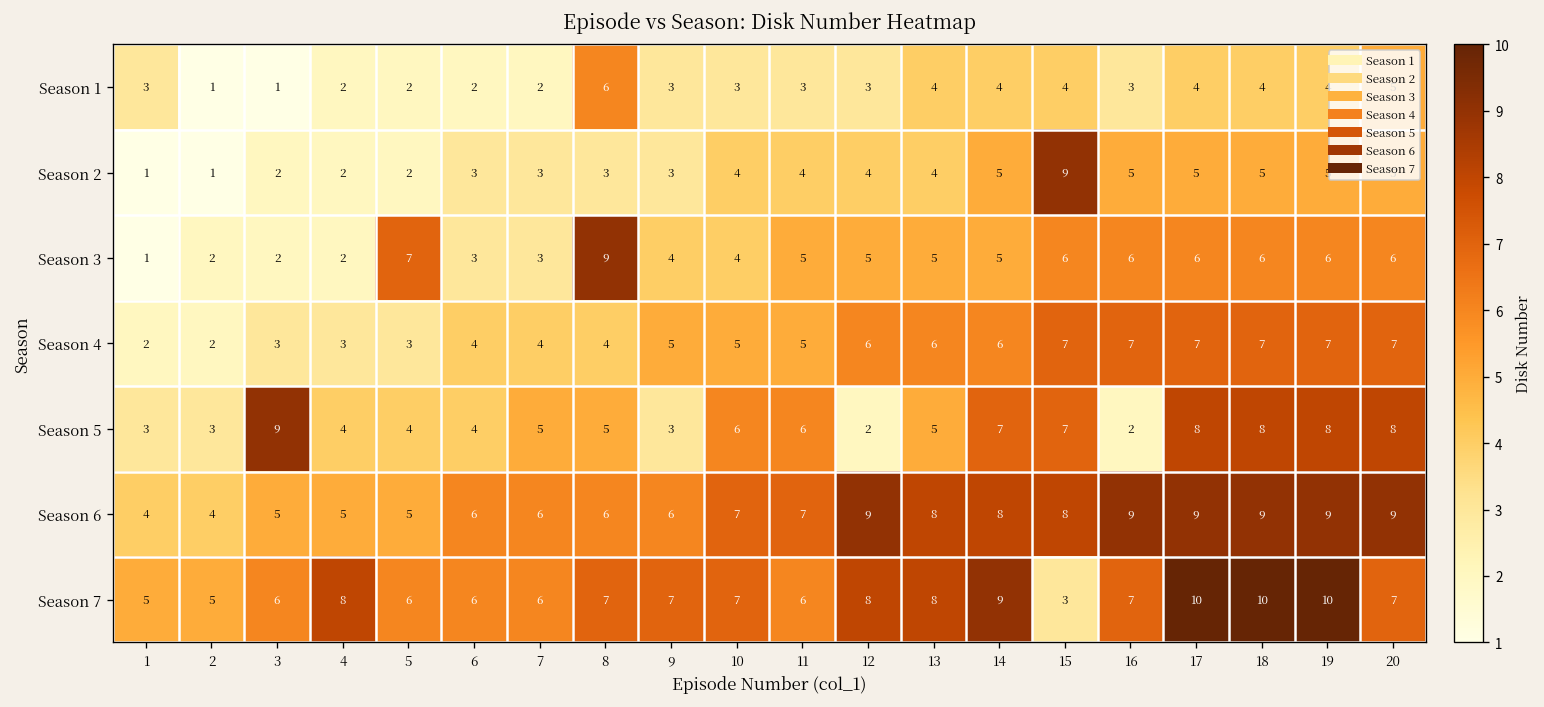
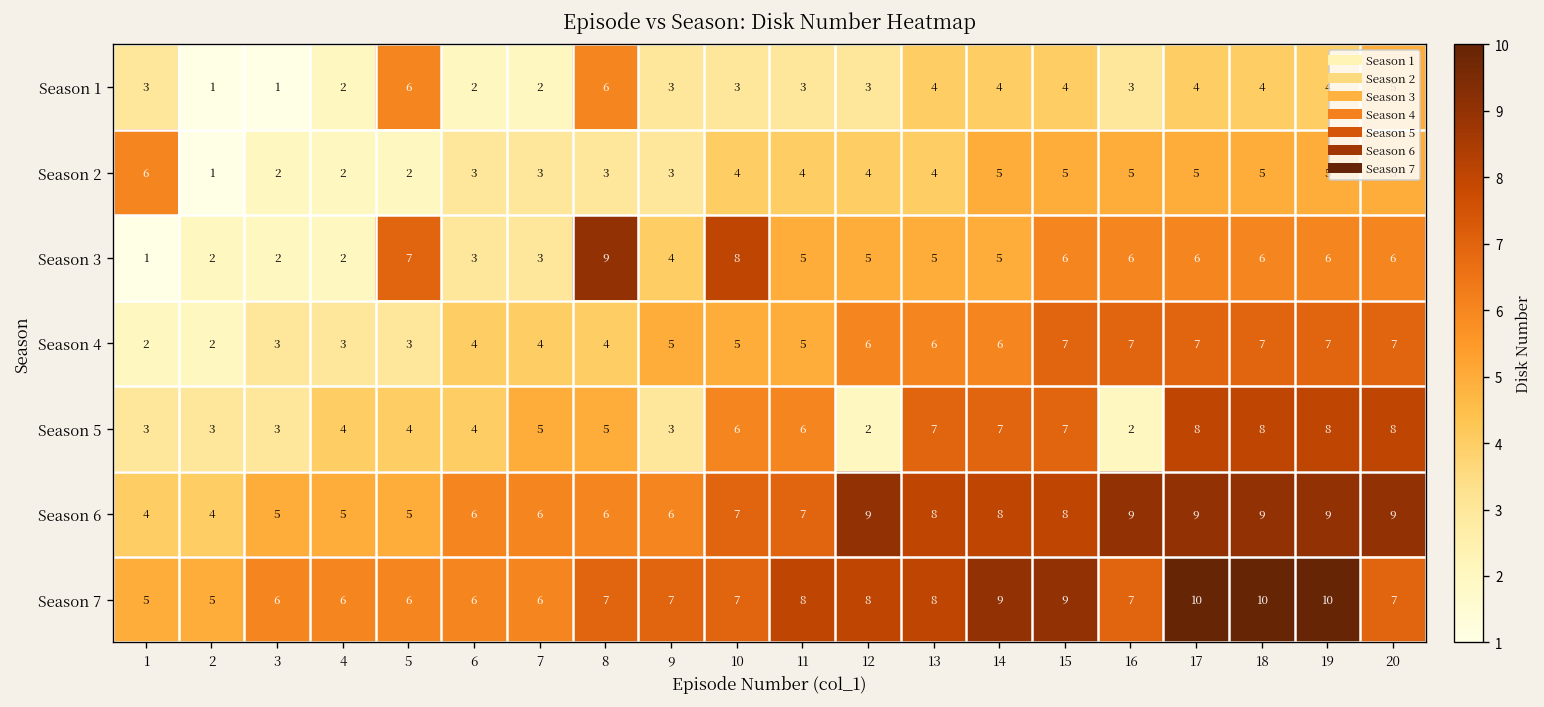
Season 1, 5: 2 -> 6
Season 2, 1: 1 -> 6
Season 2, 15: 9 -> 5
Season 3, 10: 4 -> 8
Season 5, 3: 9 -> 3
Season 5, 13: 5 -> 7
Season 7, 4: 8 -> 6
Season 7, 11: 6 -> 8
Season 7, 15: 3 -> 9
